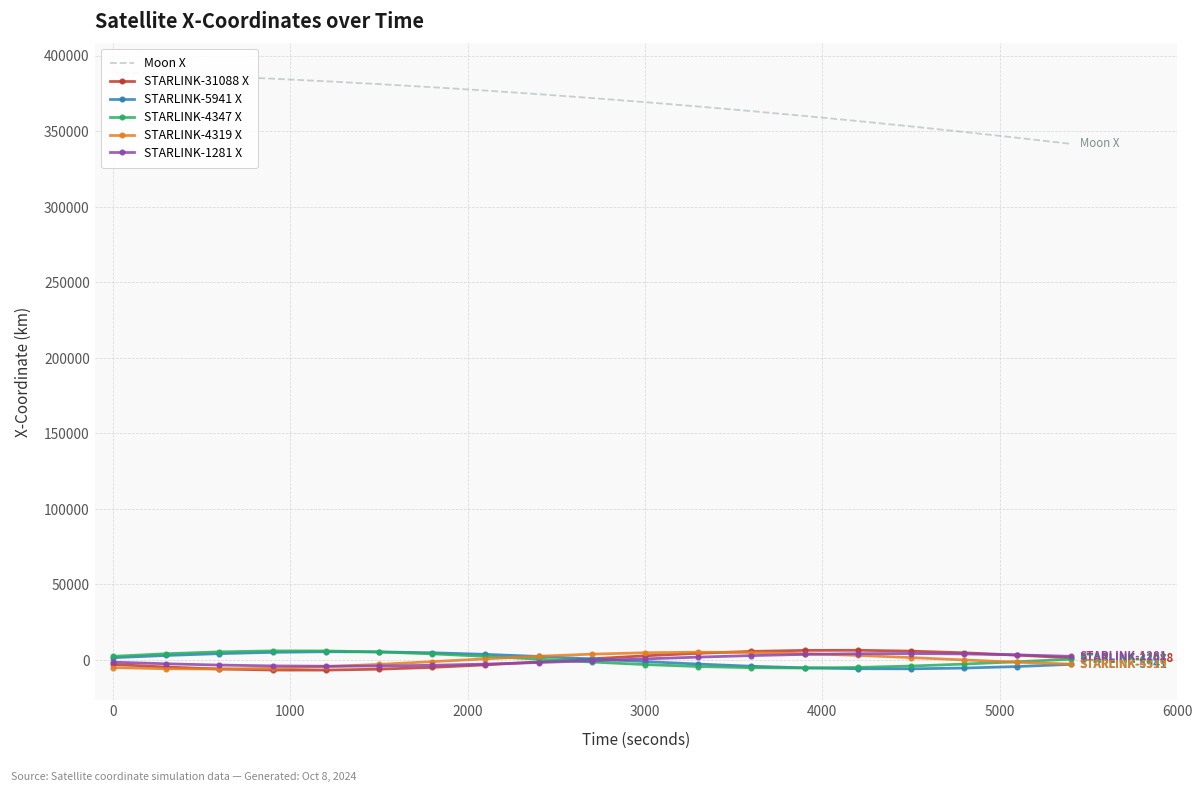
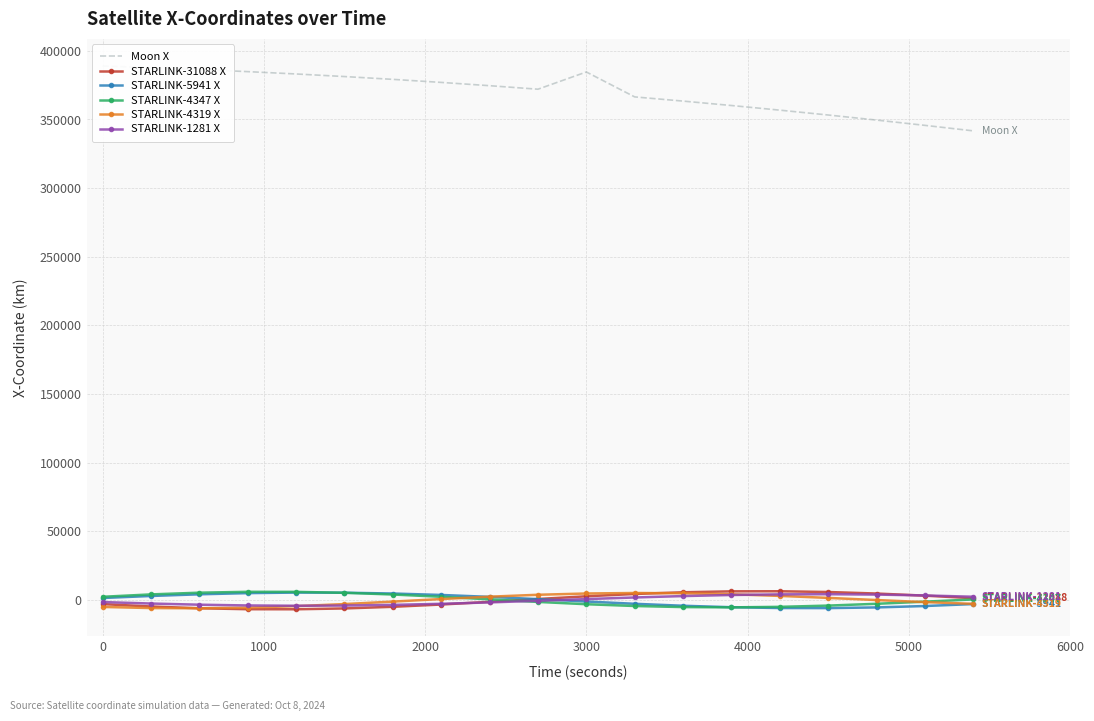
Moon X, 3000: 369000 -> 385000
